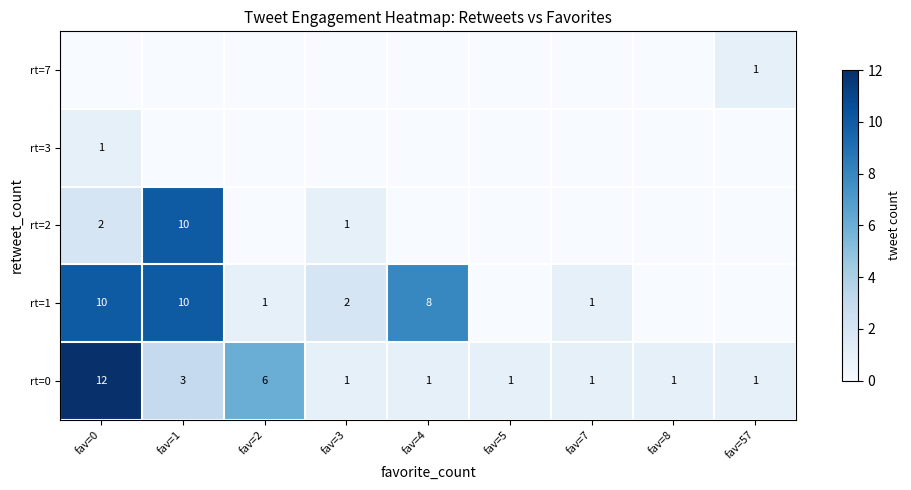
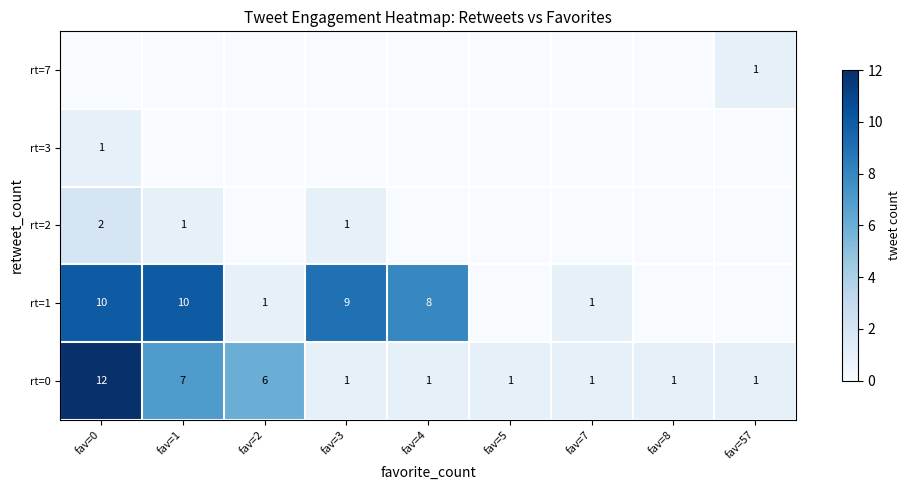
rt=2, fav=1: 10 -> 1
rt=1, fav=3: 2 -> 9
rt=0, fav=1: 3 -> 7
